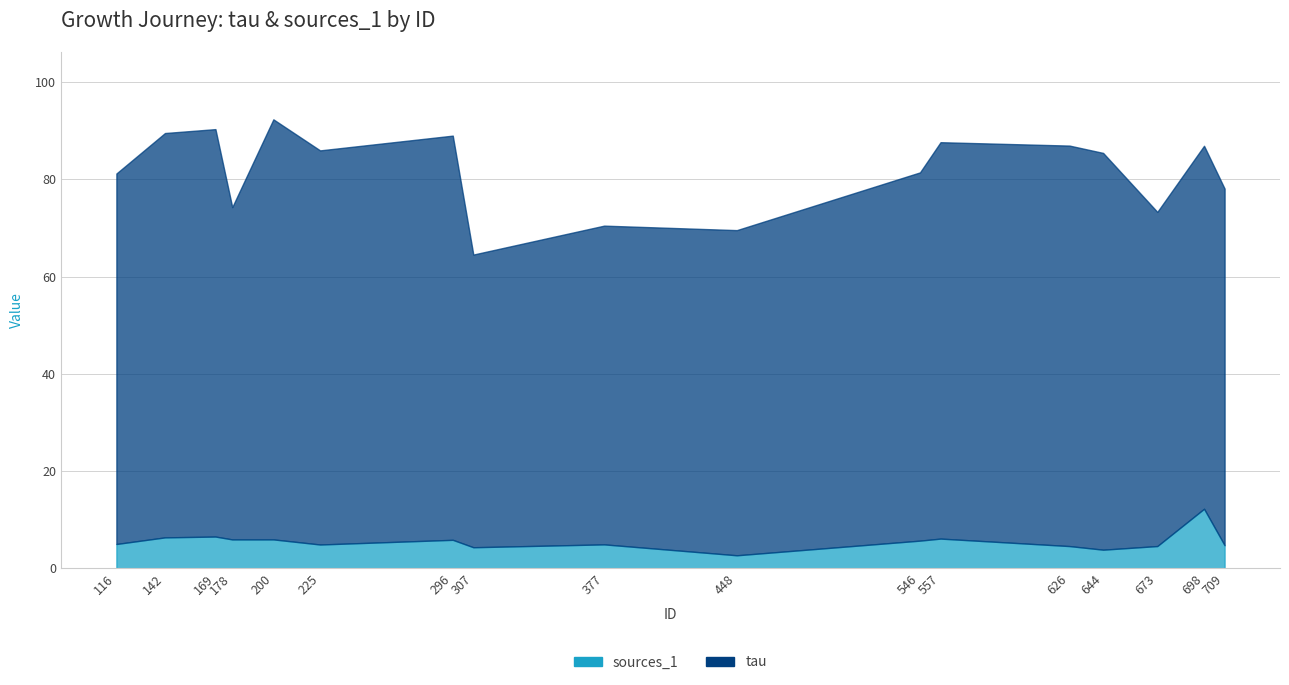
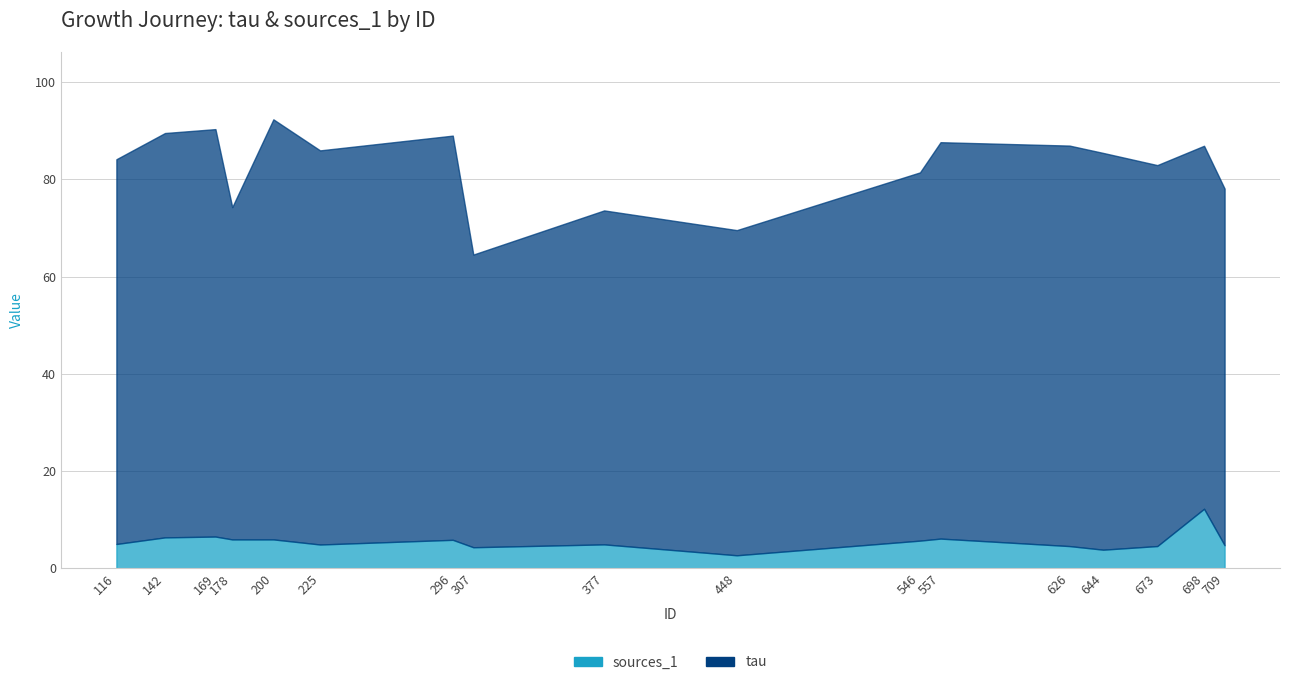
tau, 116: 76 -> 79
tau, 377: 66 -> 69
tau, 673: 69 -> 78
